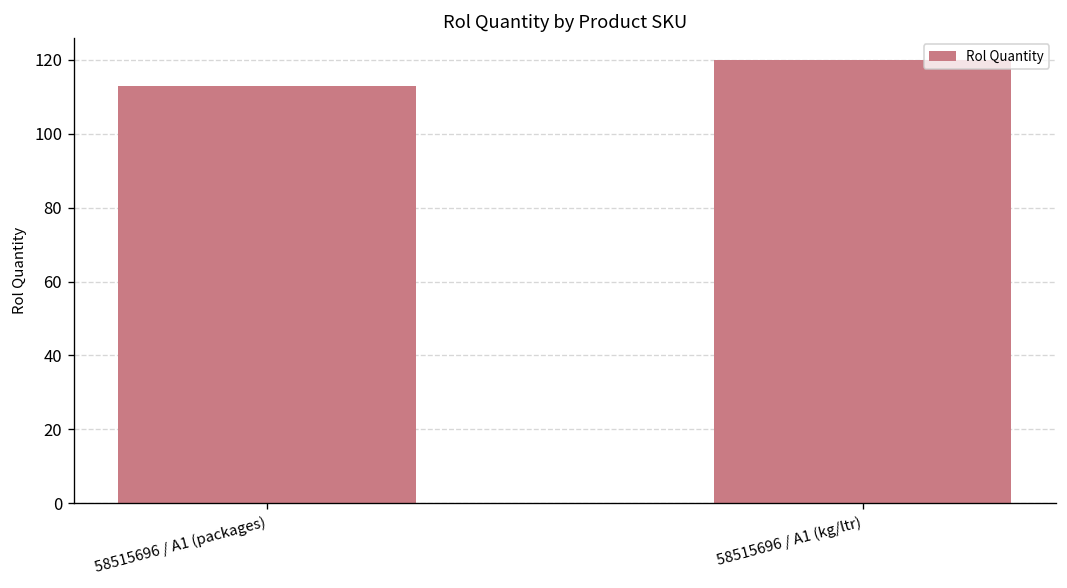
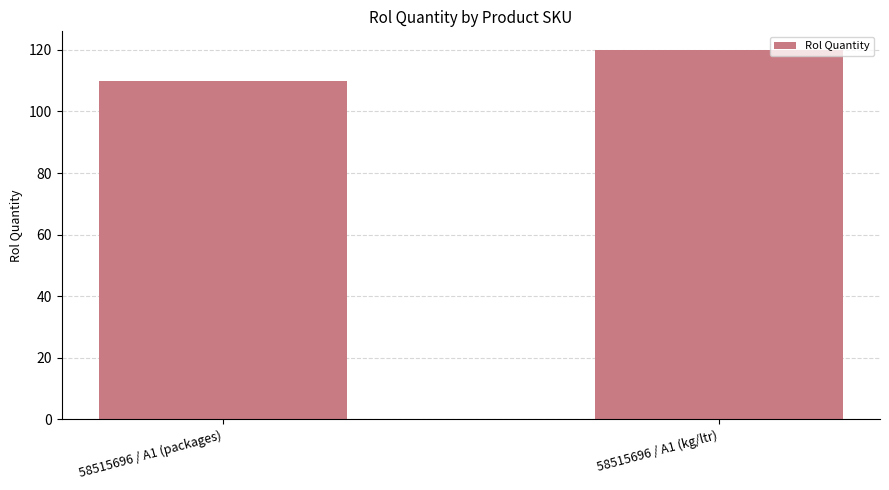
58515696 / A1 (packages): 113 -> 110
